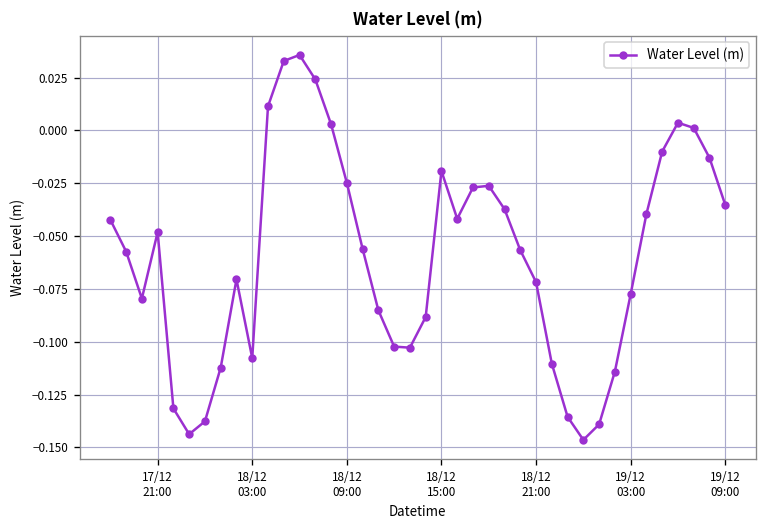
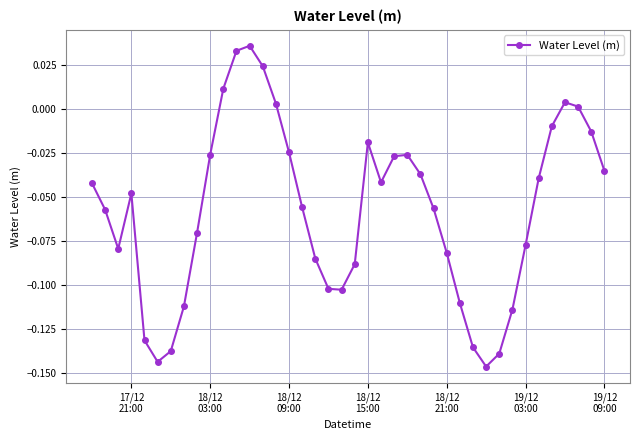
18/12 03:00: -0.108 -> -0.026
18/12 21:00: -0.072 -> -0.082
